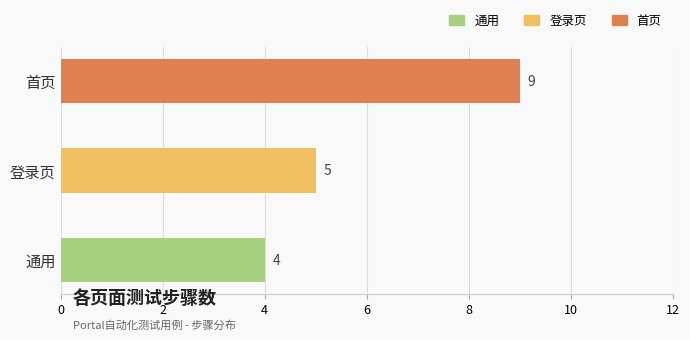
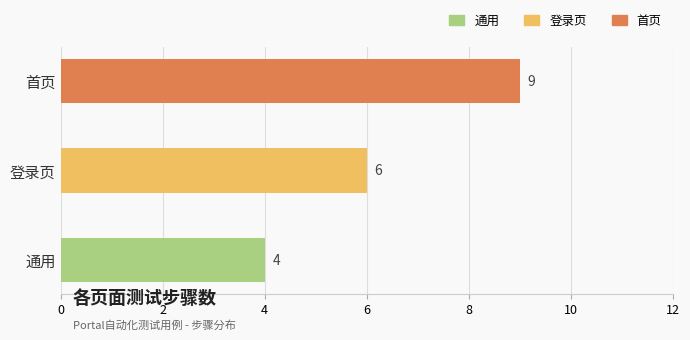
登录页: 5 -> 6
